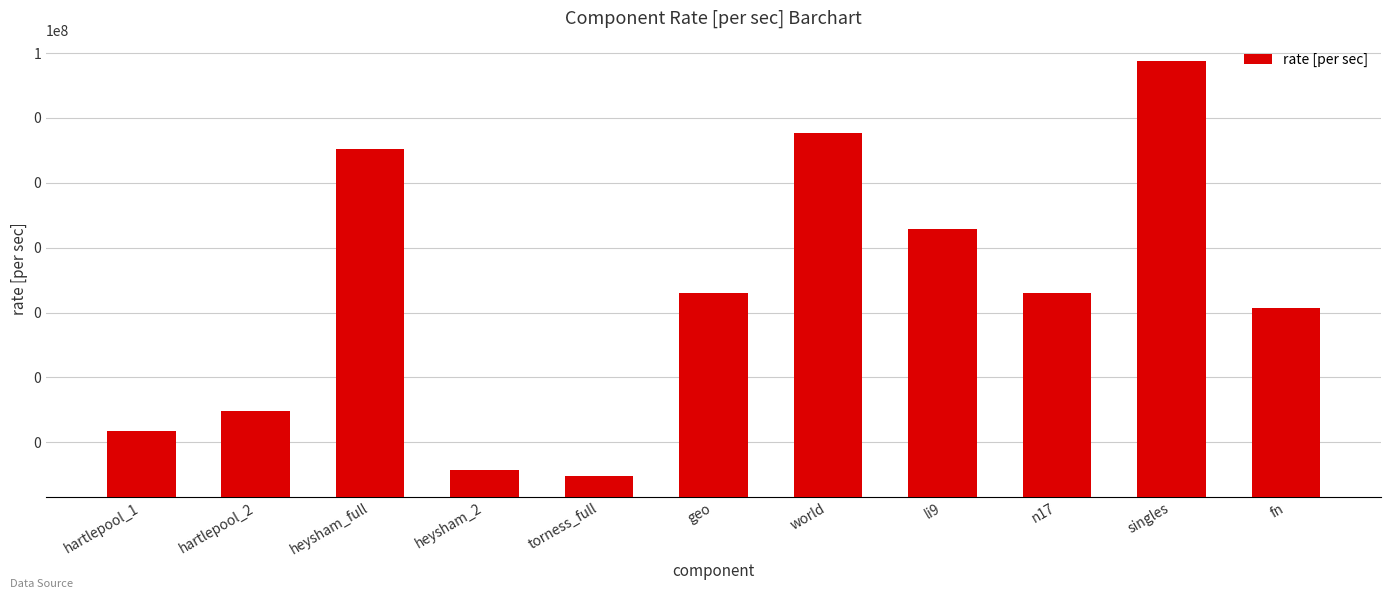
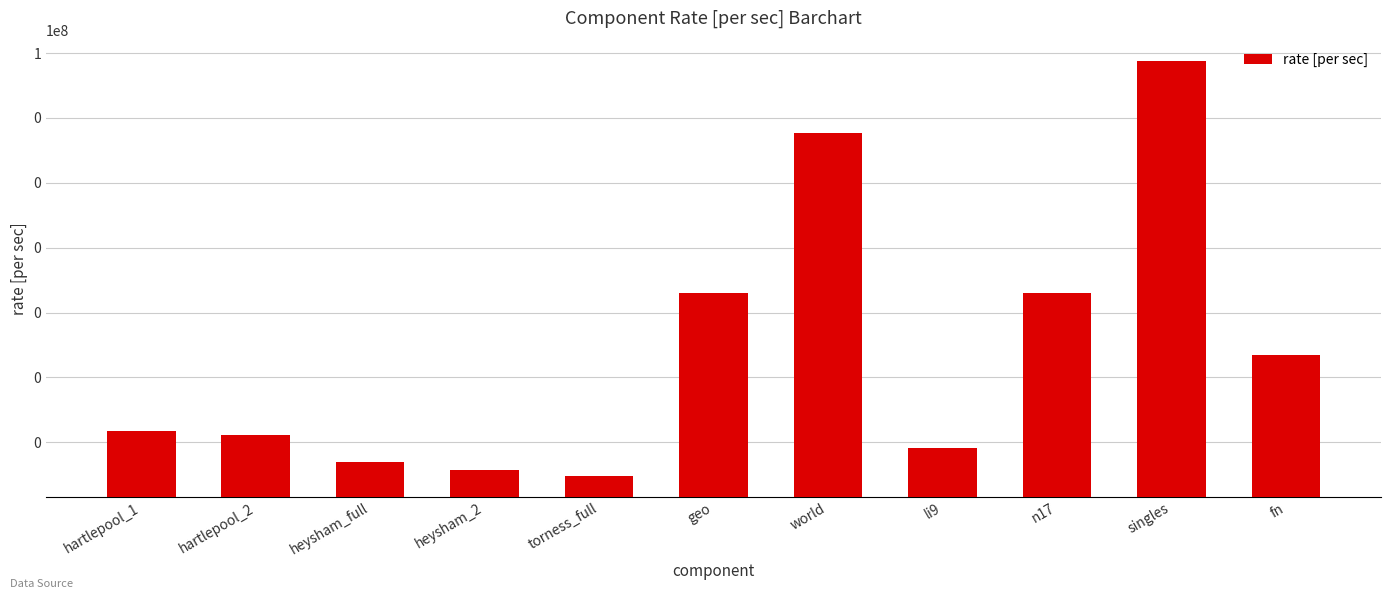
hartlepool_2: 0.0009 -> 0.0002
heysham_full: 110000 -> 0
li9: 400 -> 0
fn: 1.4 -> 0.05
